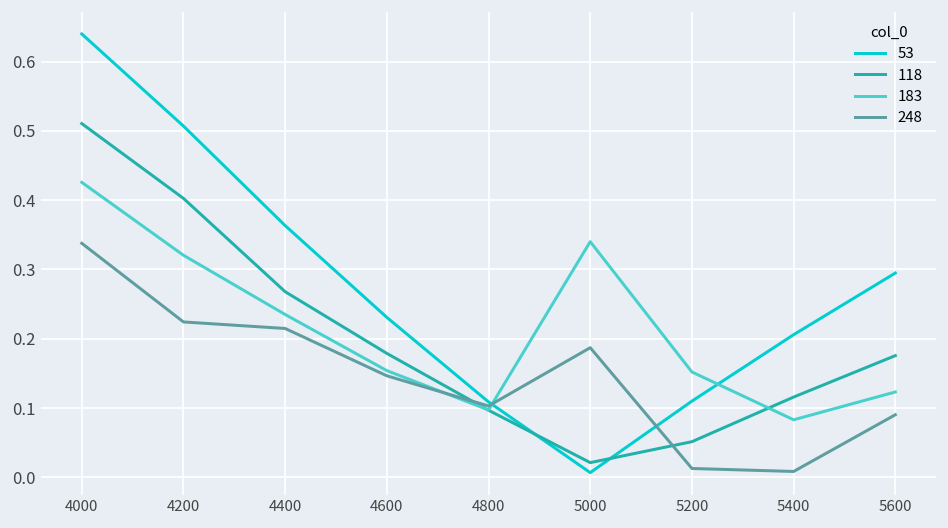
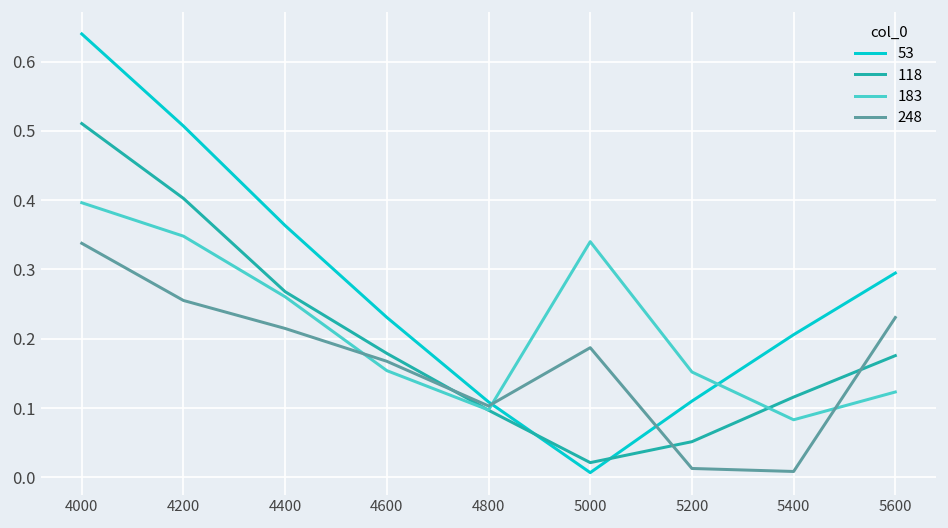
183, 4000: 0.43 -> 0.40
183, 4200: 0.32 -> 0.35
248, 4200: 0.22 -> 0.26
183, 4400: 0.23 -> 0.26
248, 4600: 0.15 -> 0.17
248, 5600: 0.09 -> 0.23
